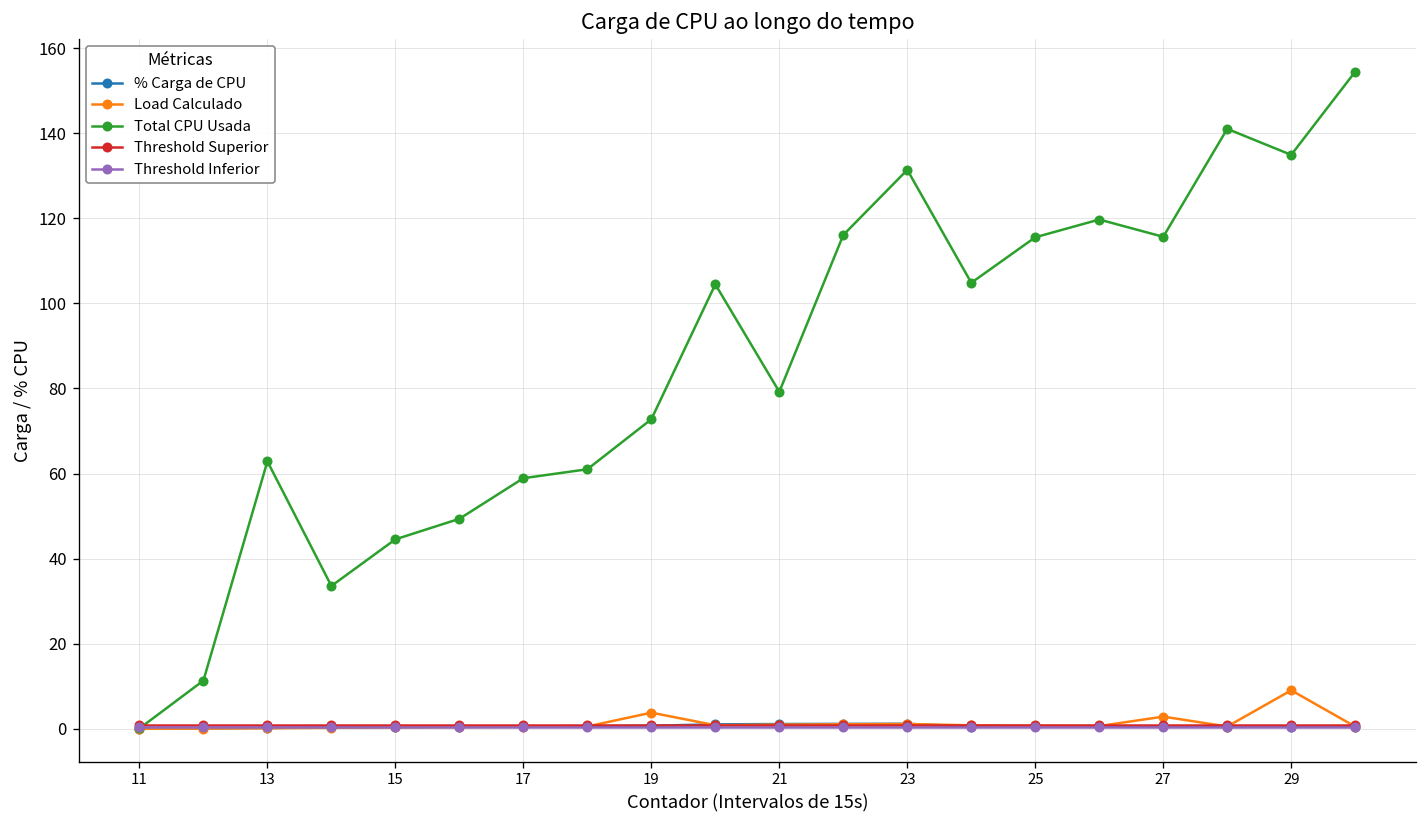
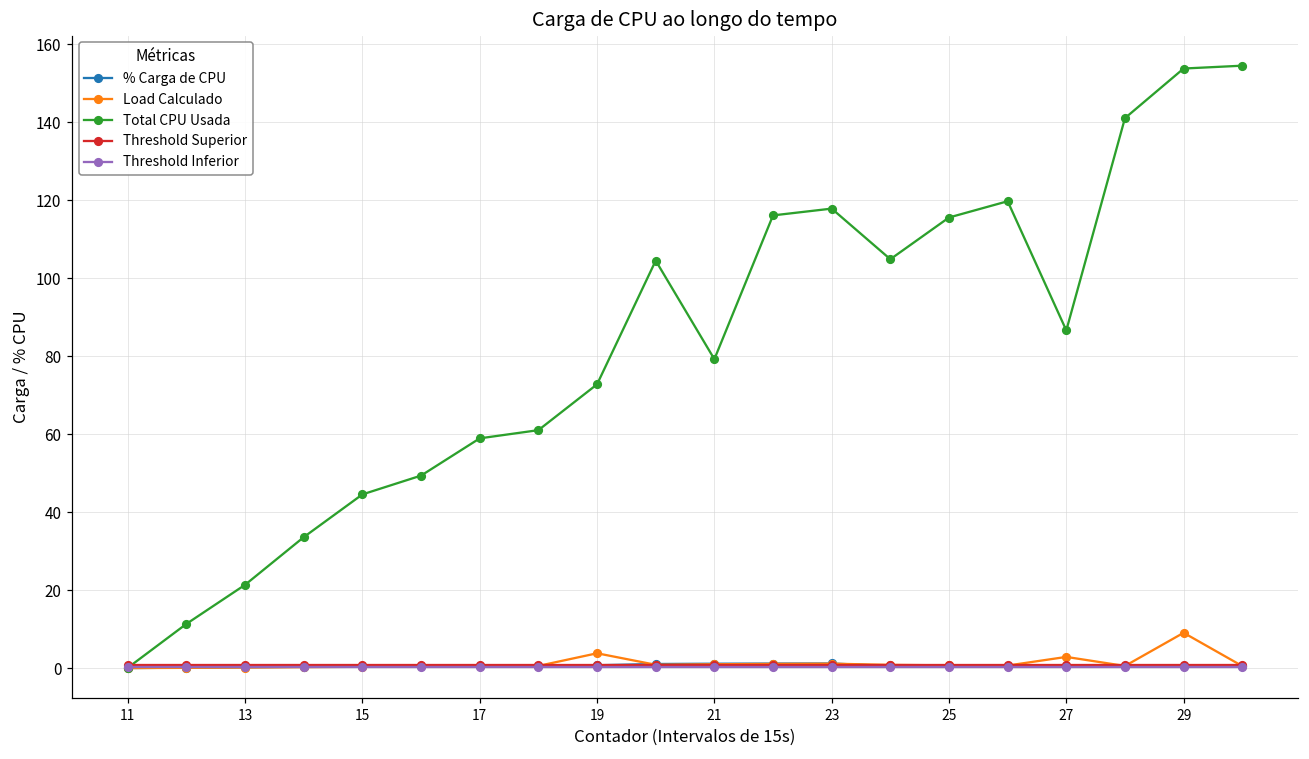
Total CPU Usada, 13: 63 -> 21
Total CPU Usada, 23: 131 -> 118
Total CPU Usada, 27: 116 -> 87
Total CPU Usada, 29: 135 -> 154
